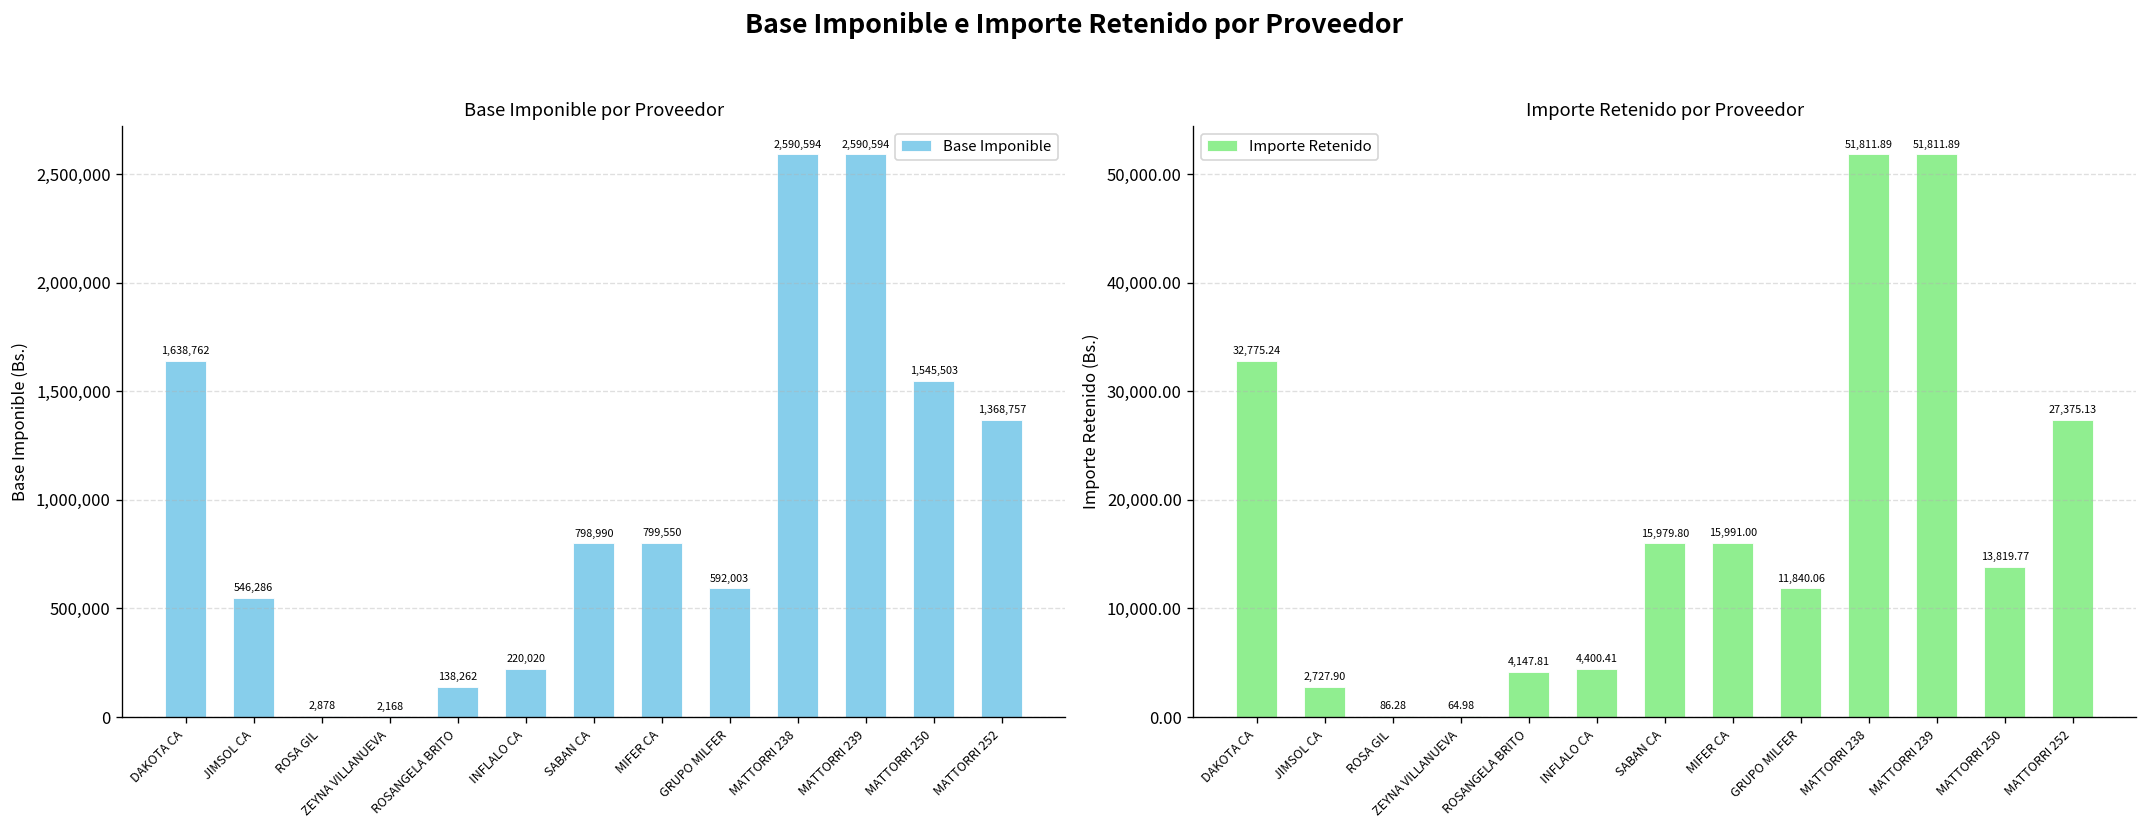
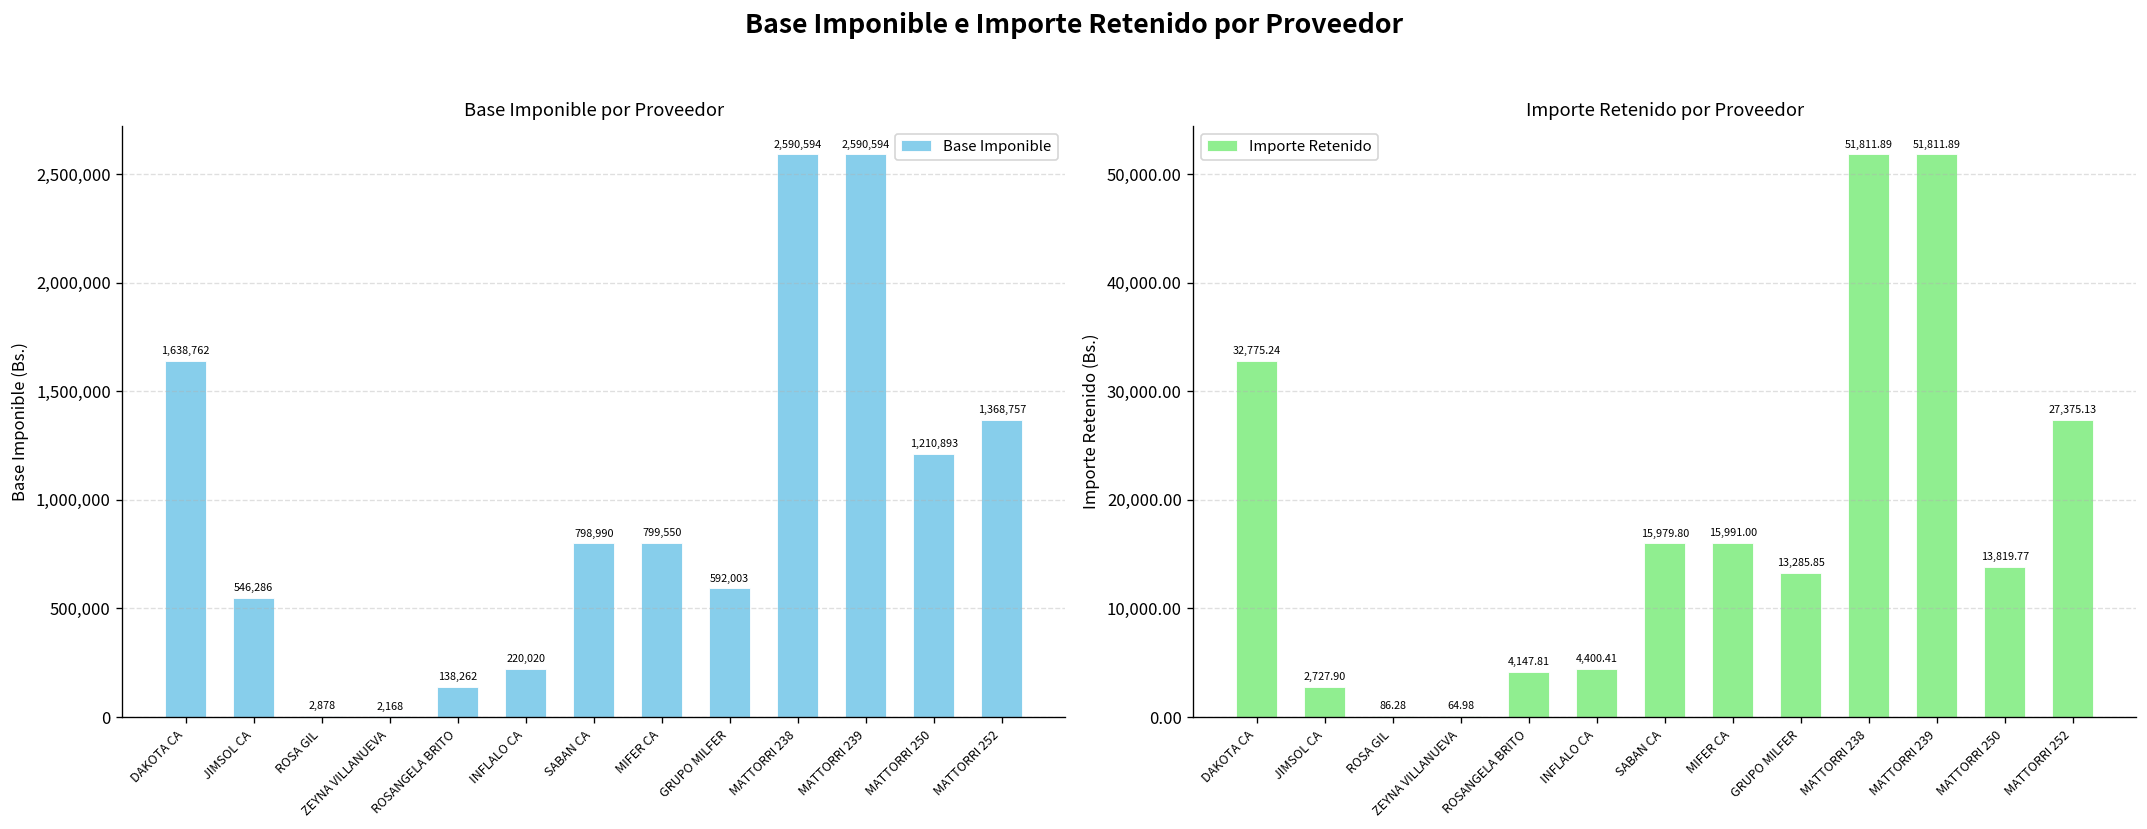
Base Imponible por Proveedor, MATTORRI 250: 1,545,503 -> 1,210,893
Importe Retenido por Proveedor, GRUPO MILFER: 11,840.06 -> 13,285.85
